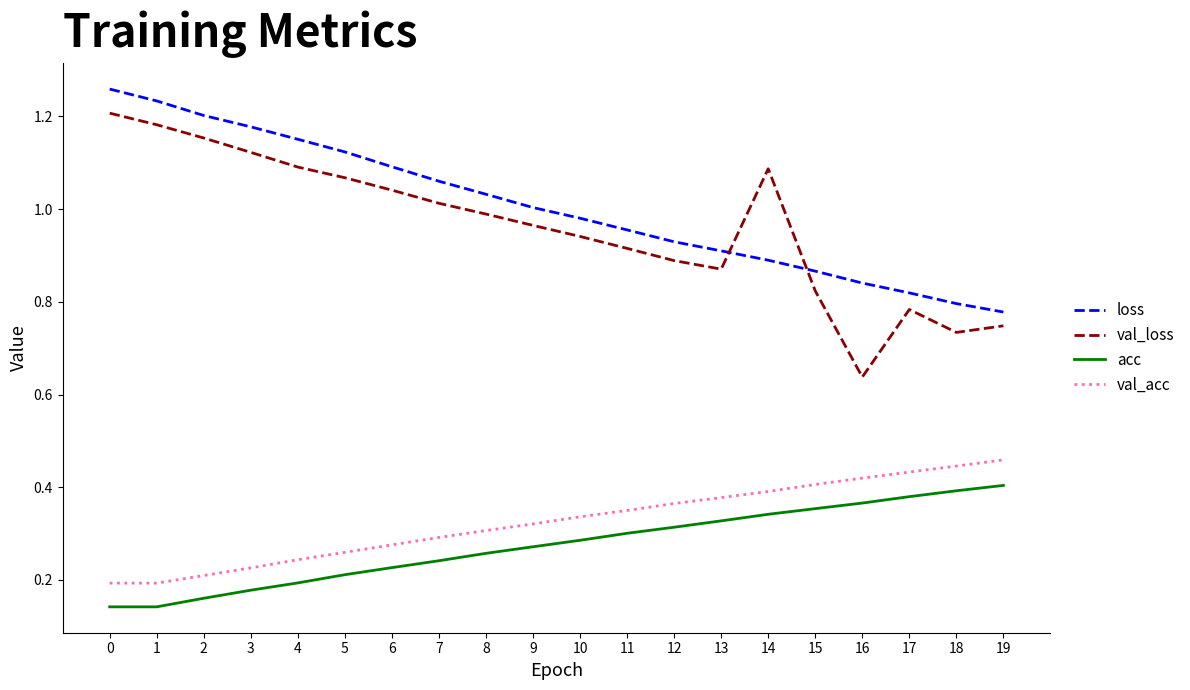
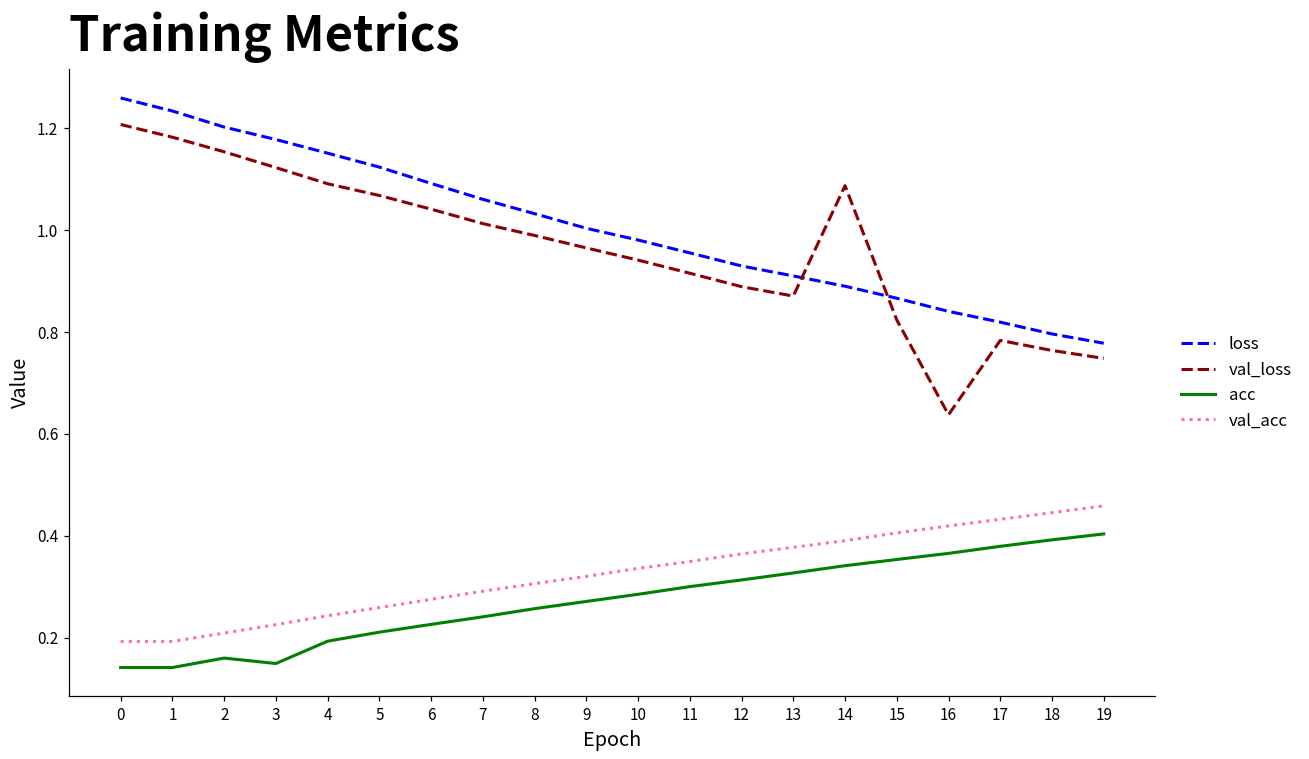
acc, 3: 0.18 -> 0.15
val_loss, 18: 0.73 -> 0.76
